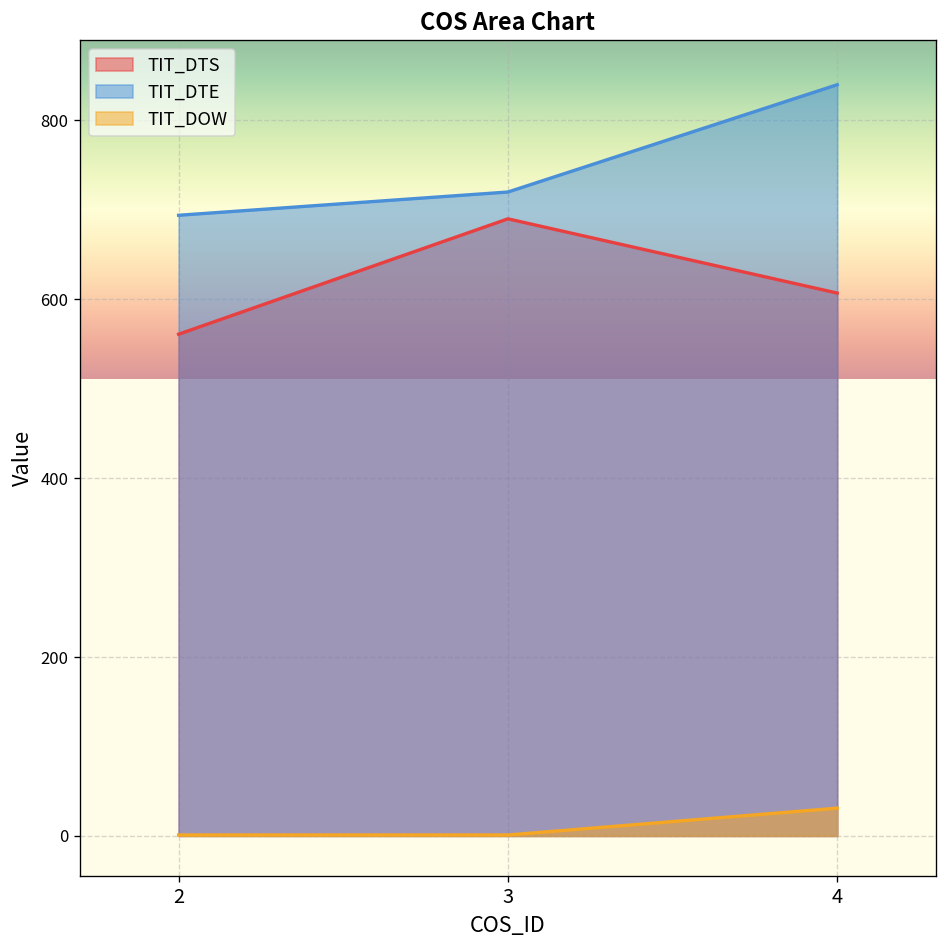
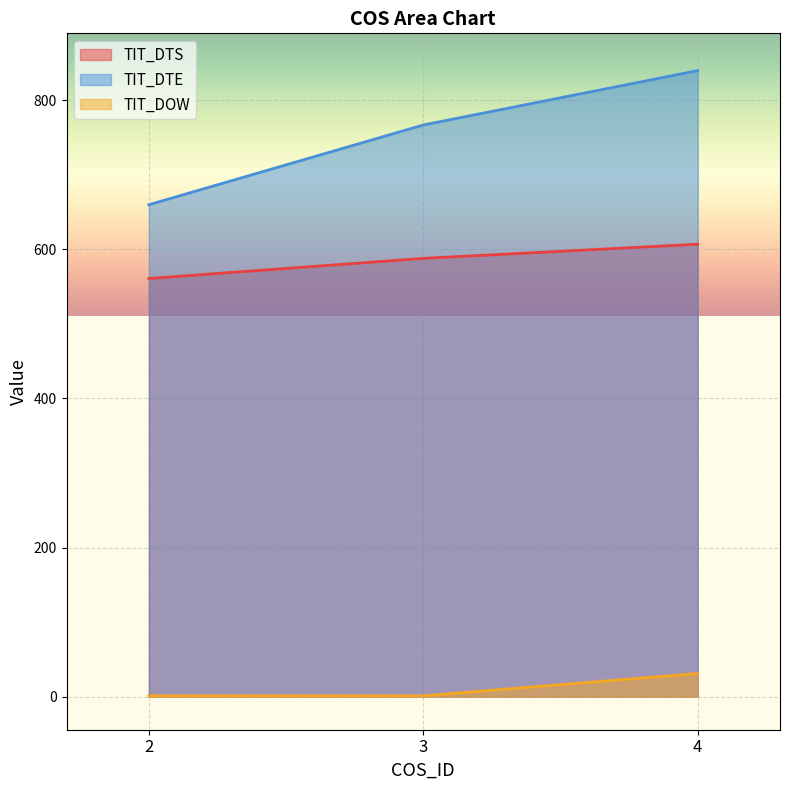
TIT_DTE, 2: 690 -> 660
TIT_DTS, 3: 690 -> 590
TIT_DTE, 3: 720 -> 770
